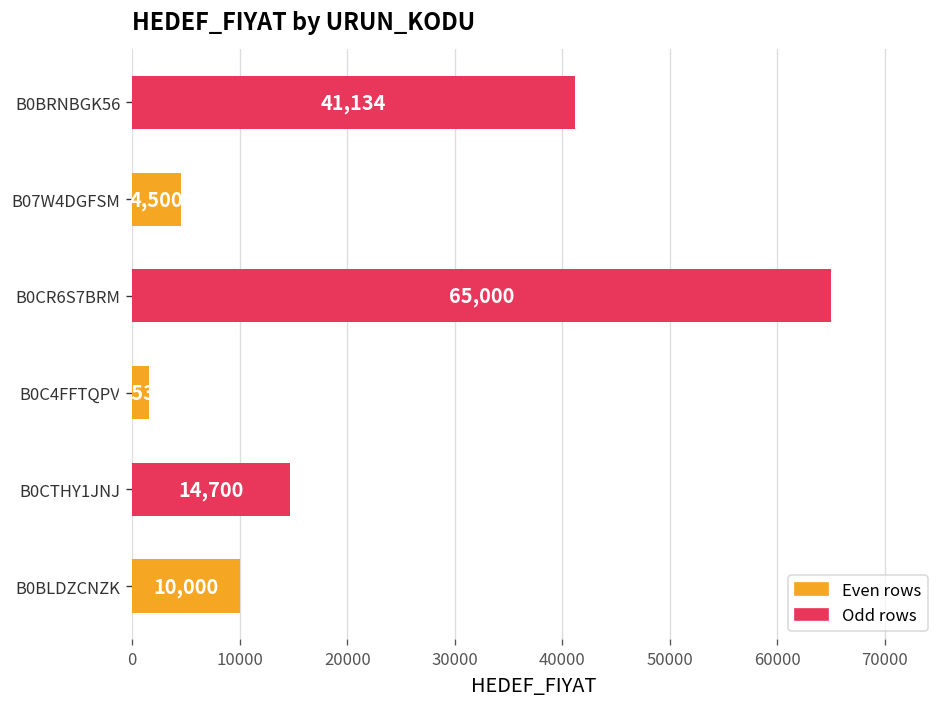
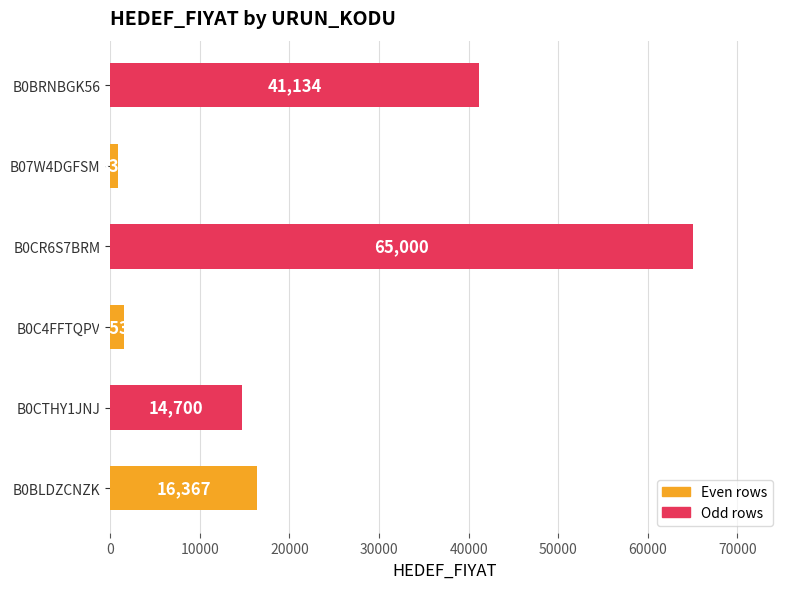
B07W4DGFSM: 5000 -> 1000
B0BLDZCNZK: 10,000 -> 16,367
